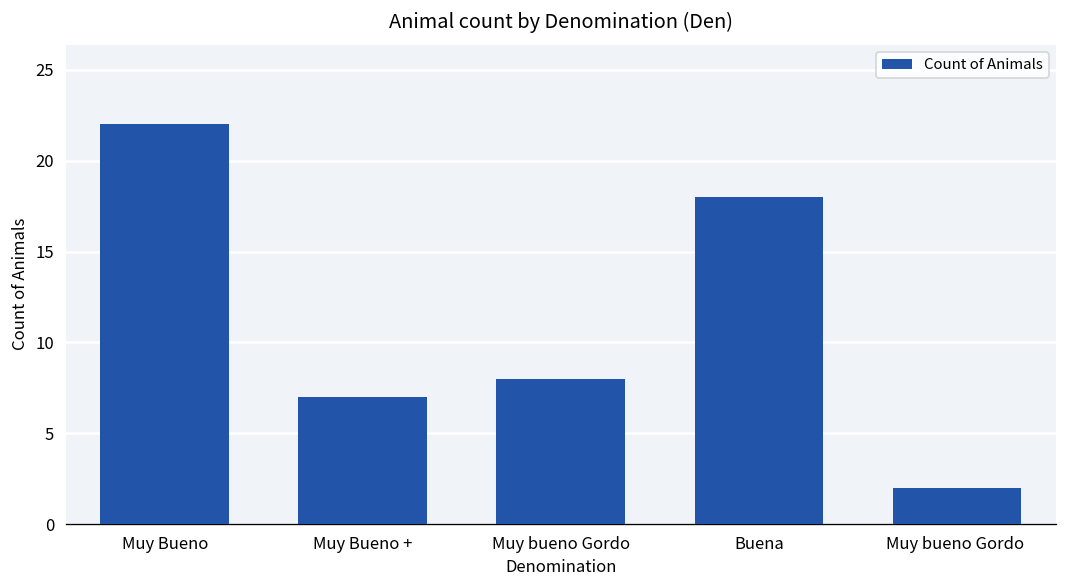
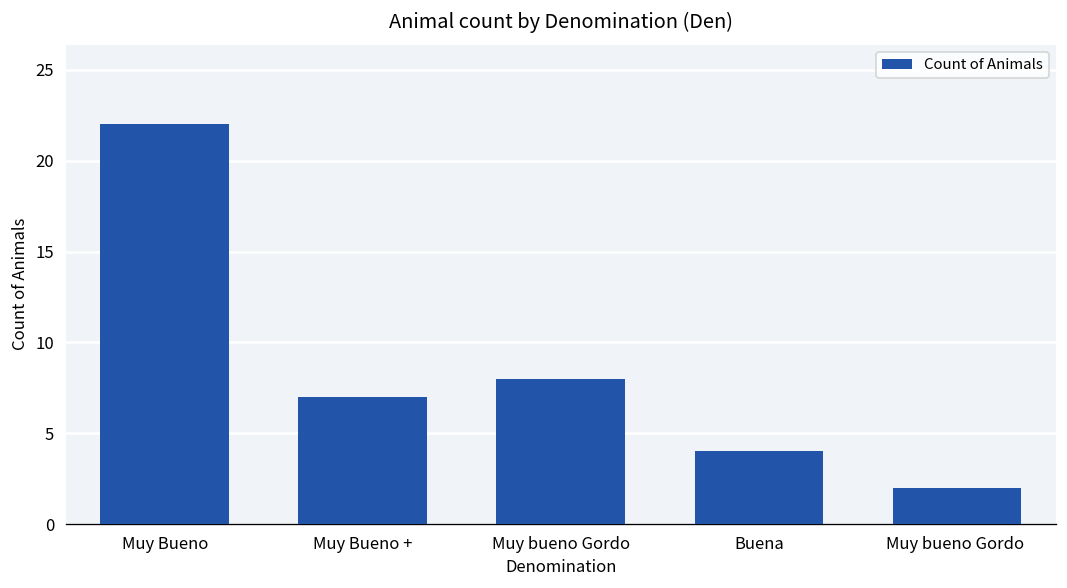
Buena: 18 -> 4
